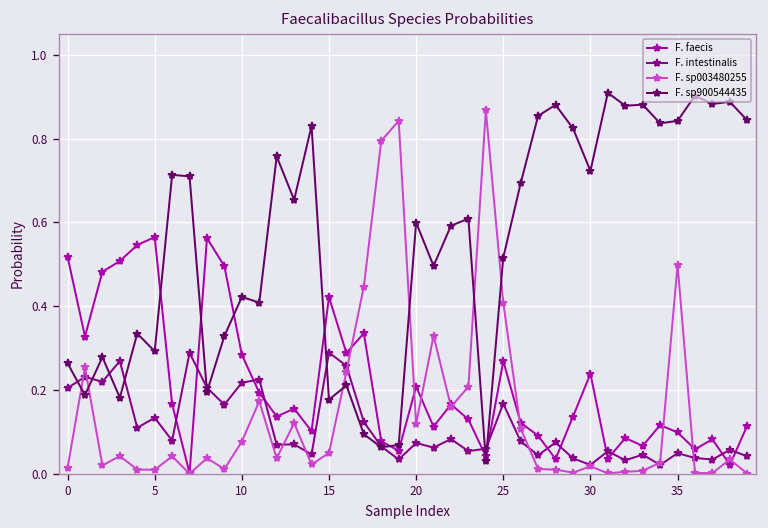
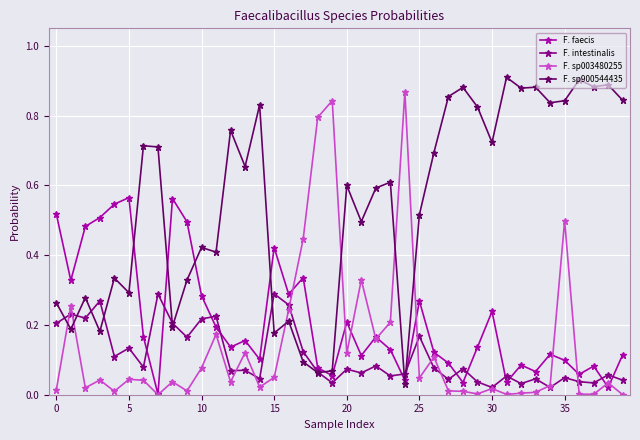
F. sp003480255, 5: 0.01 -> 0.04
F. sp003480255, 25: 0.41 -> 0.05
